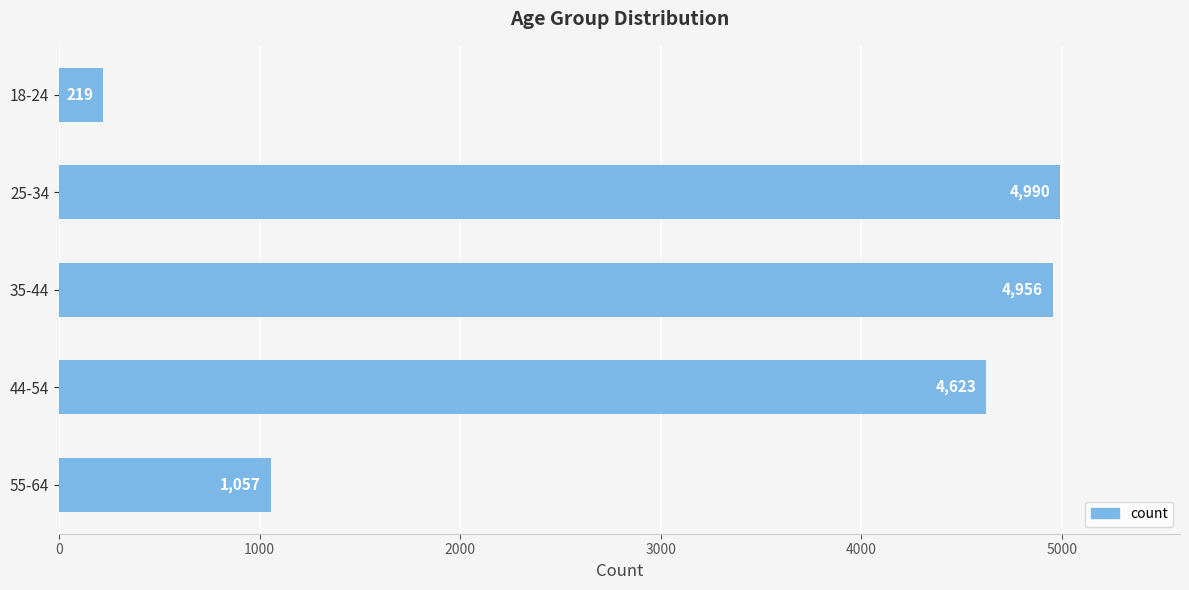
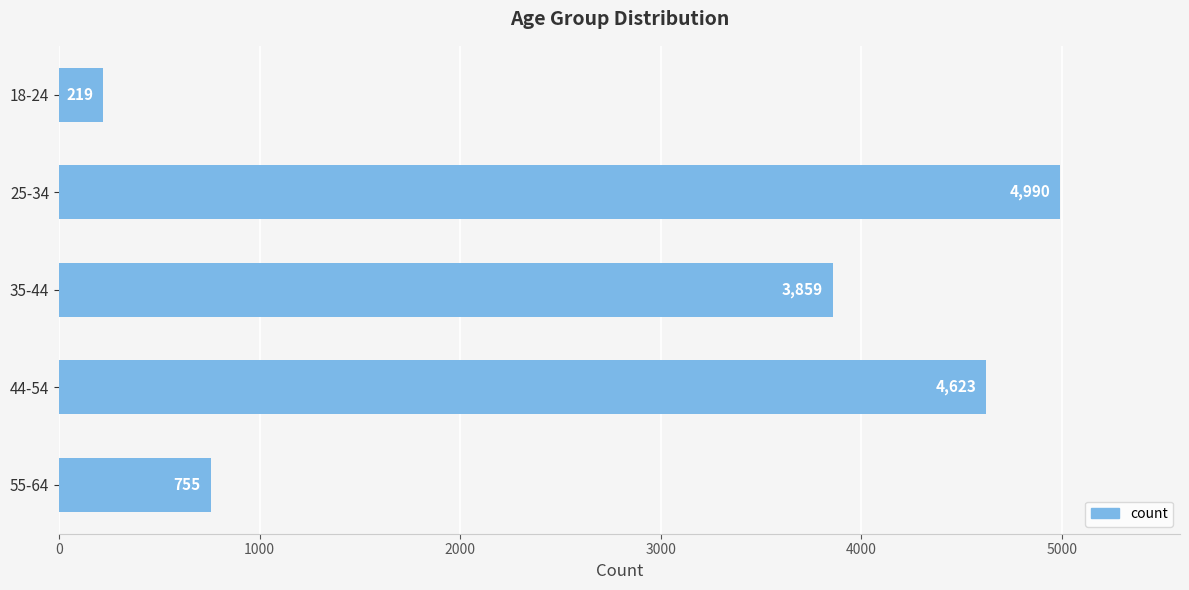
35-44: 4,956 -> 3,859
55-64: 1,057 -> 755
